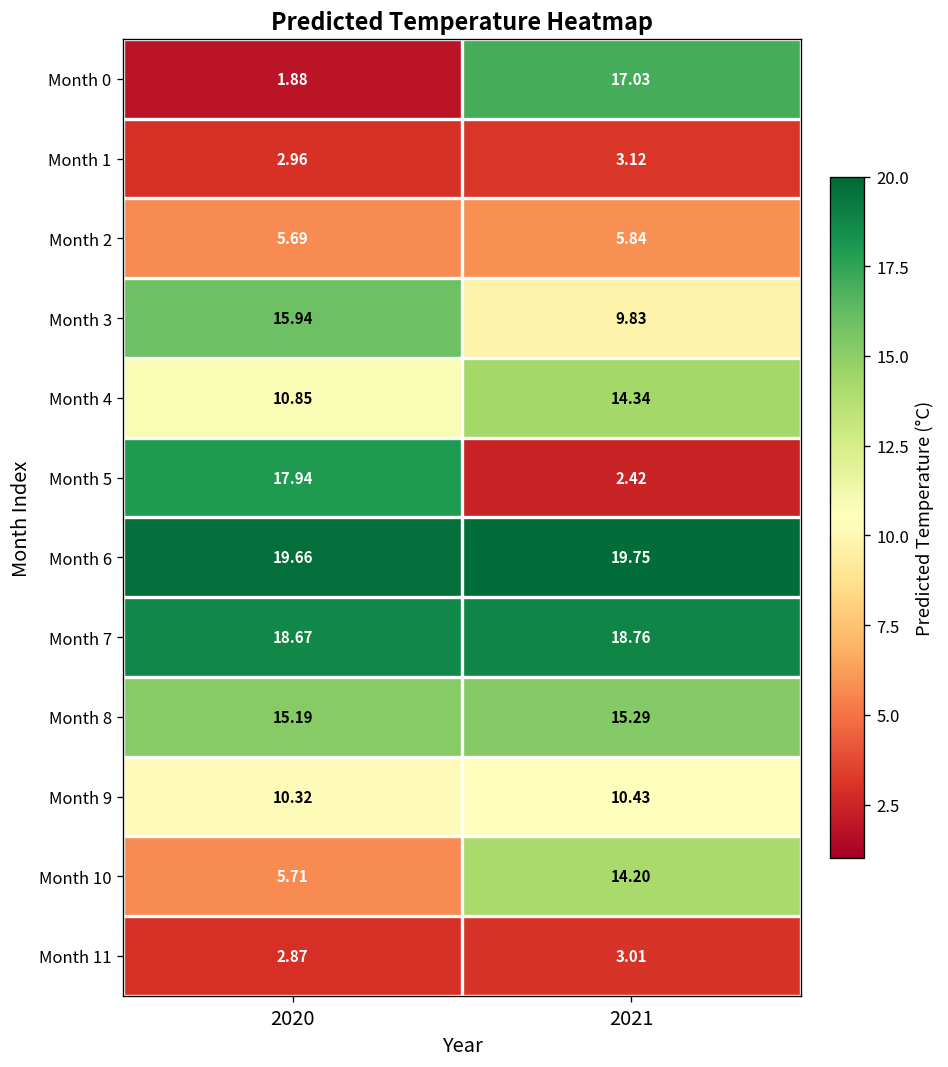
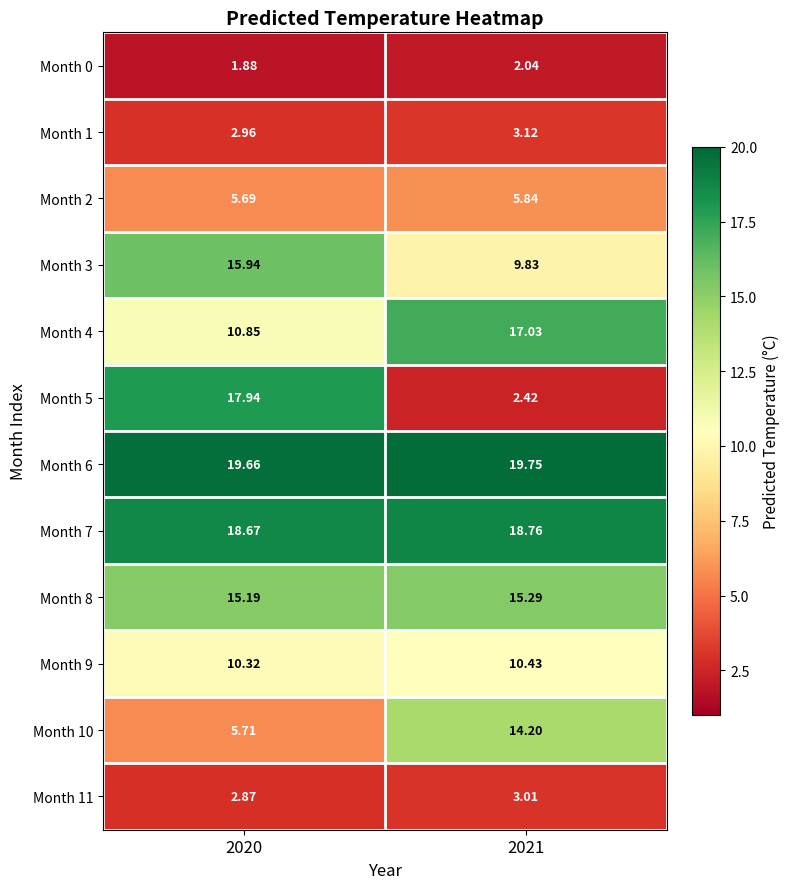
Month 0, 2021: 17.03 -> 2.04
Month 4, 2021: 14.34 -> 17.03
